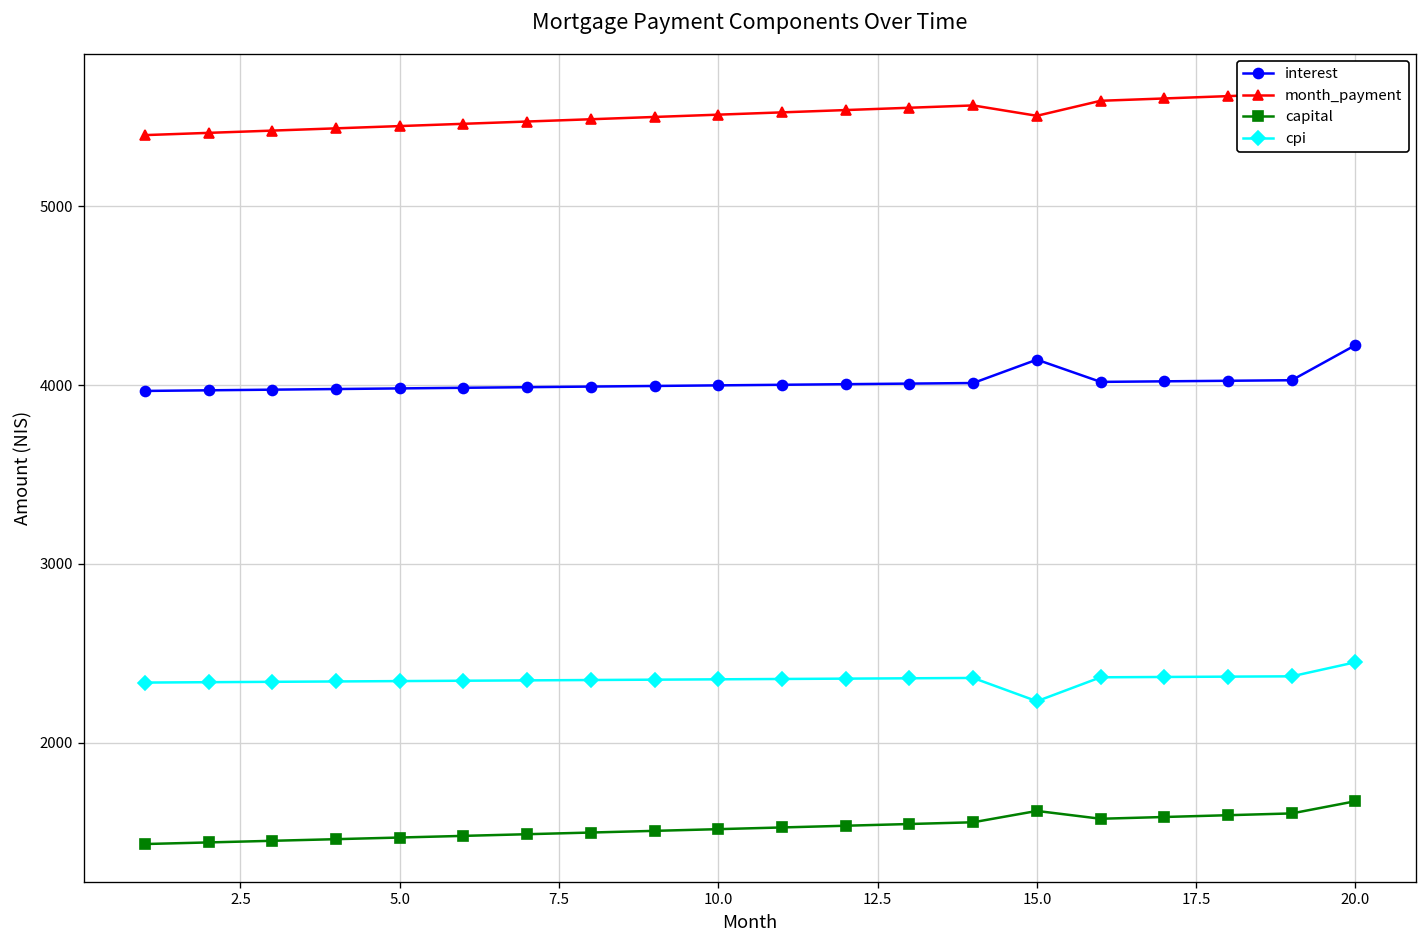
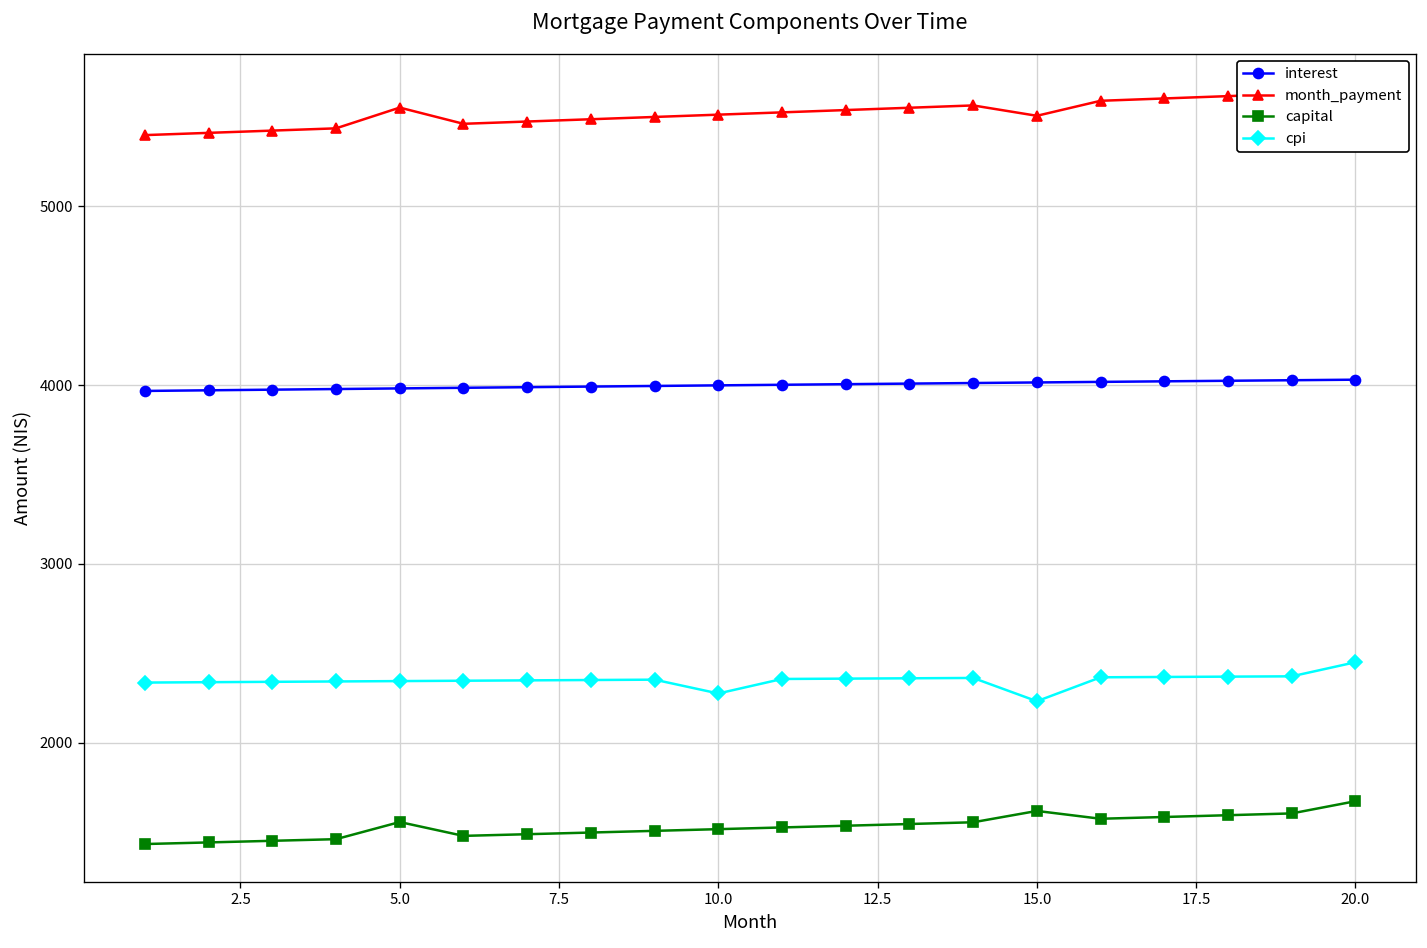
month_payment, 5.0: 5450 -> 5550
capital, 5.0: 1470 -> 1550
cpi, 10.0: 2350 -> 2270
interest, 15.0: 4140 -> 4020
interest, 20.0: 4220 -> 4030
